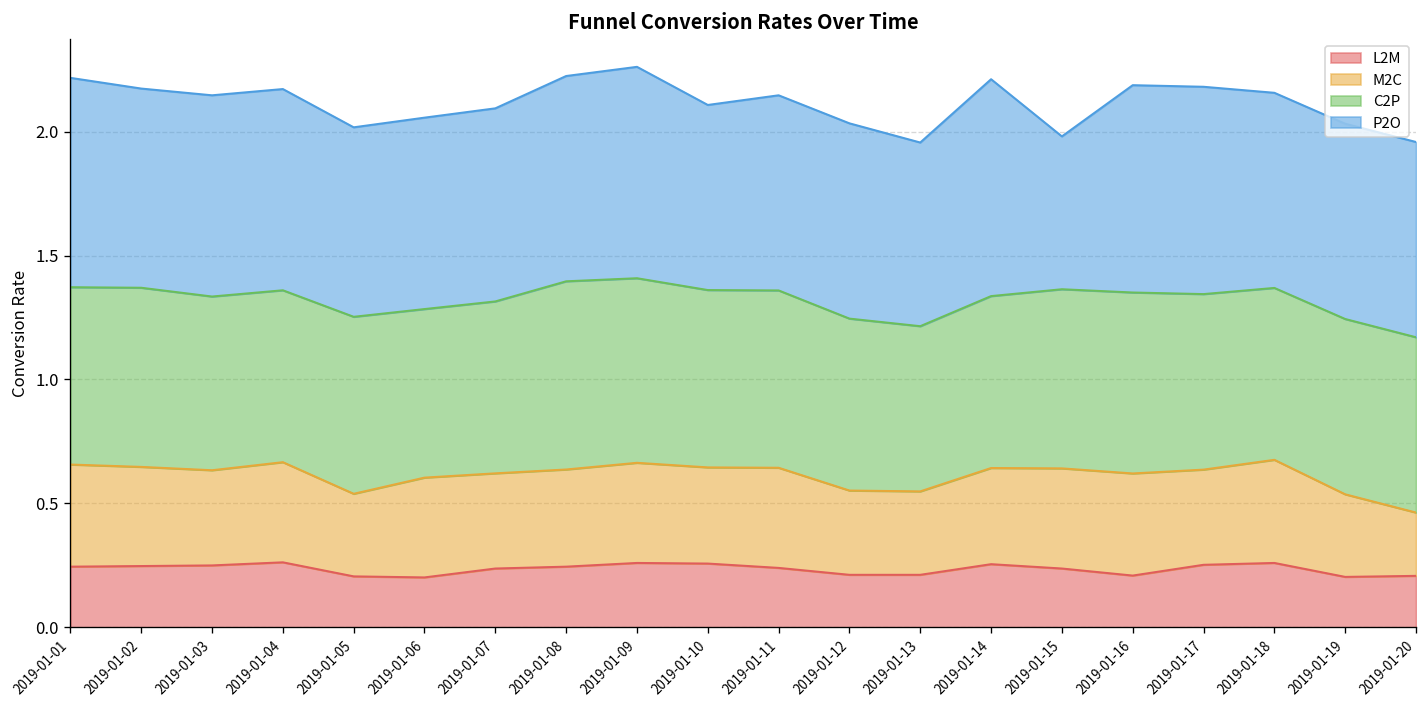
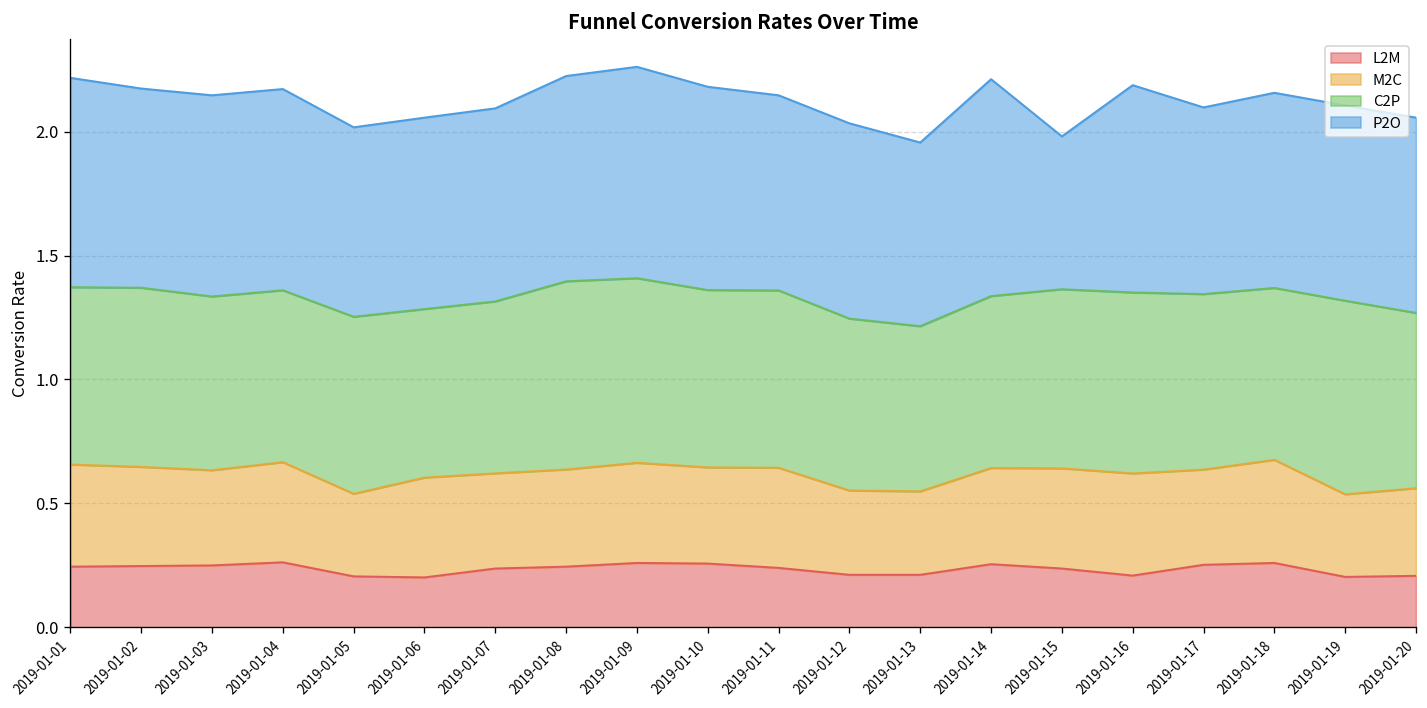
P2O, 2019-01-10: 0.75 -> 0.82
P2O, 2019-01-17: 0.84 -> 0.75
C2P, 2019-01-19: 0.71 -> 0.78
M2C, 2019-01-20: 0.26 -> 0.35
